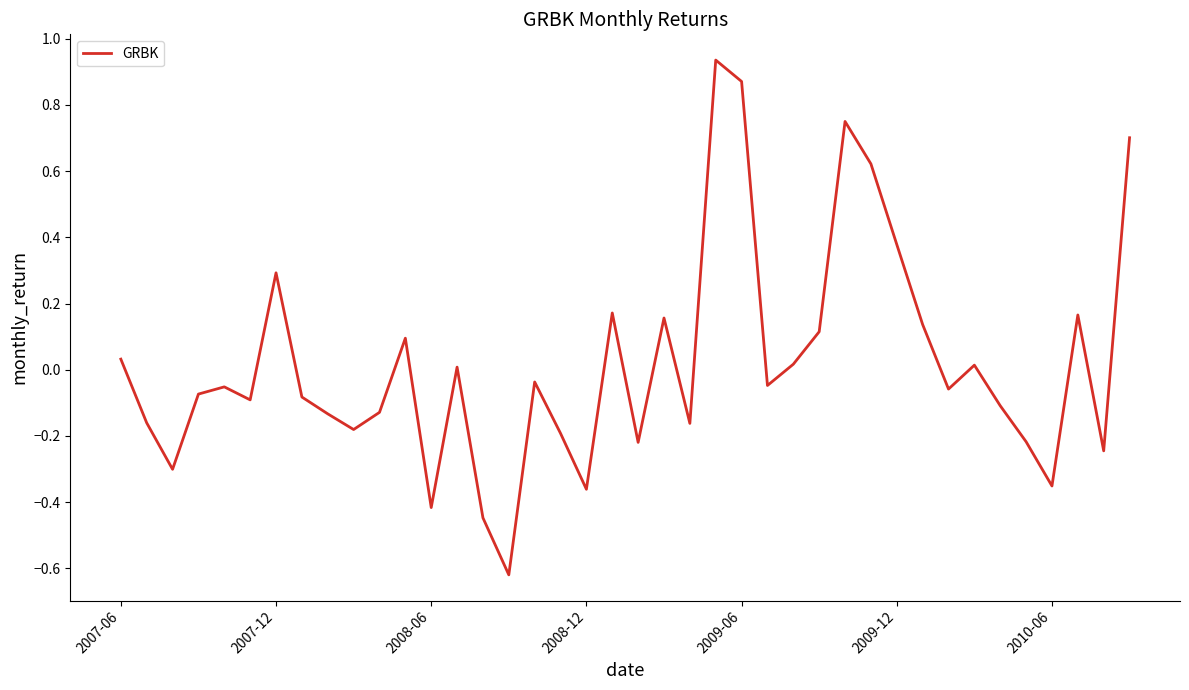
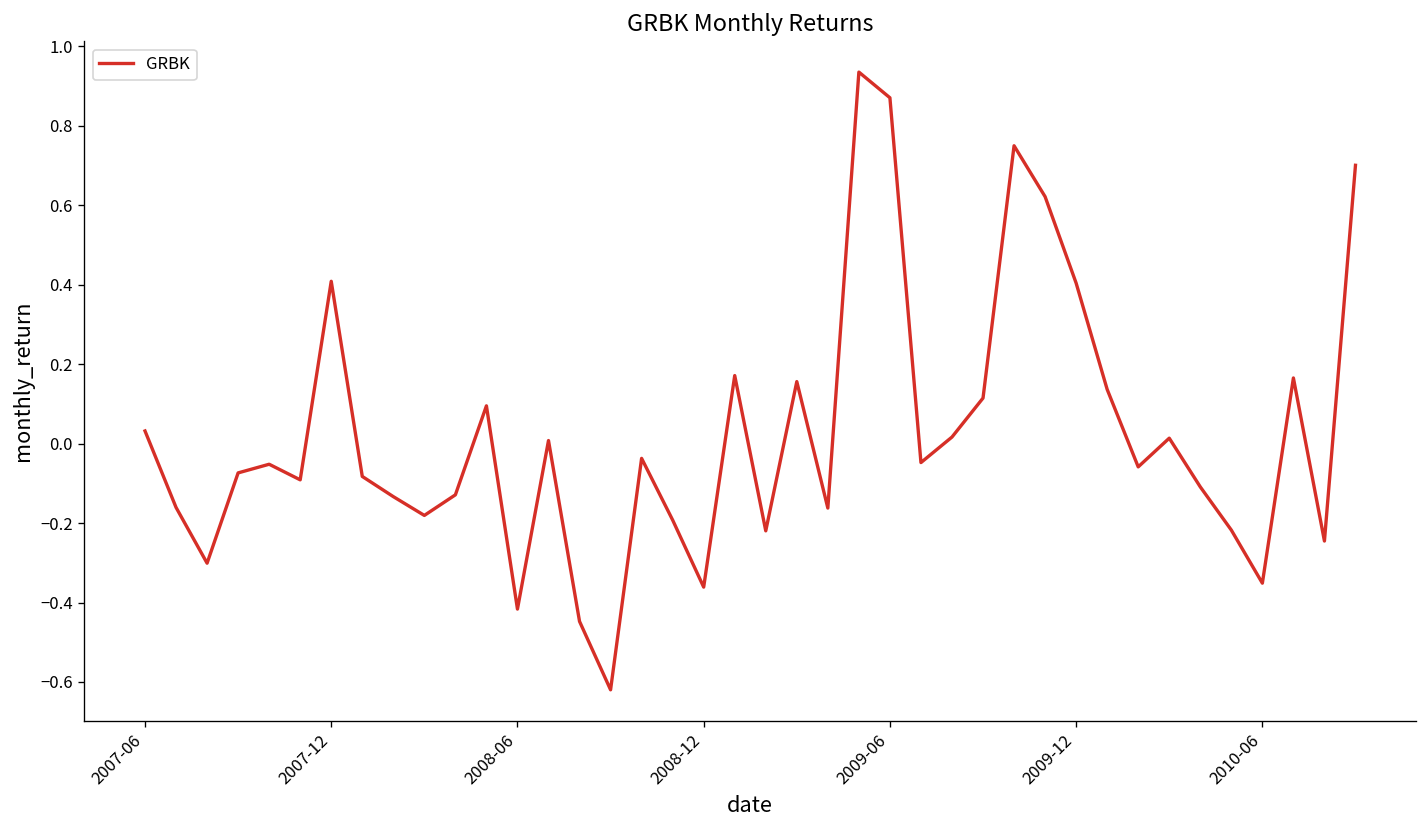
2007-12: 0.29 -> 0.41
2009-12: 0.38 -> 0.40
